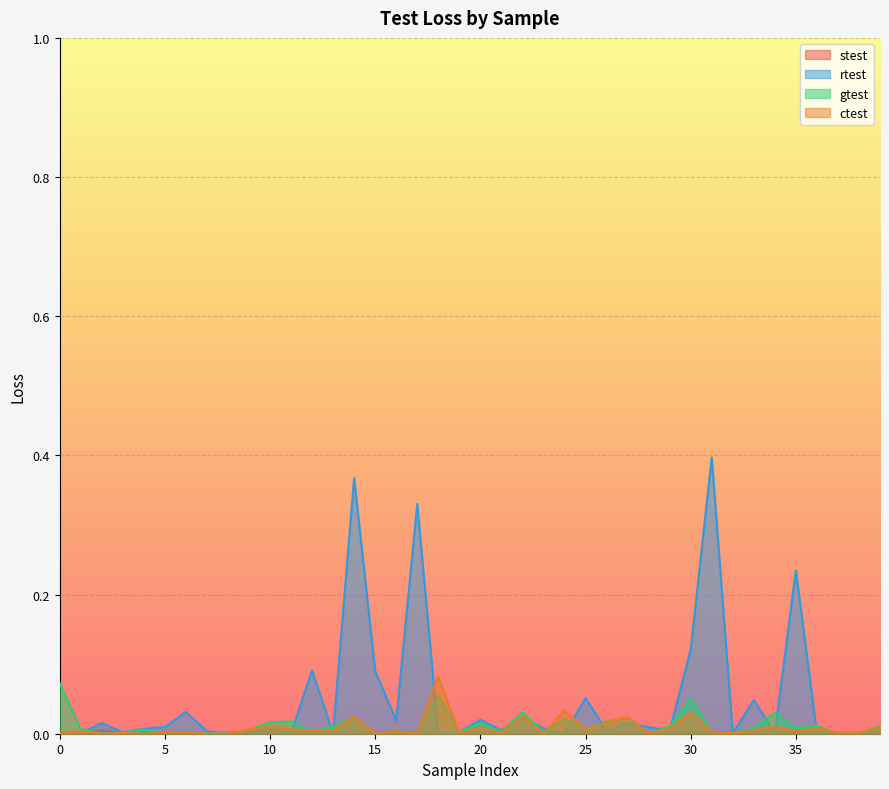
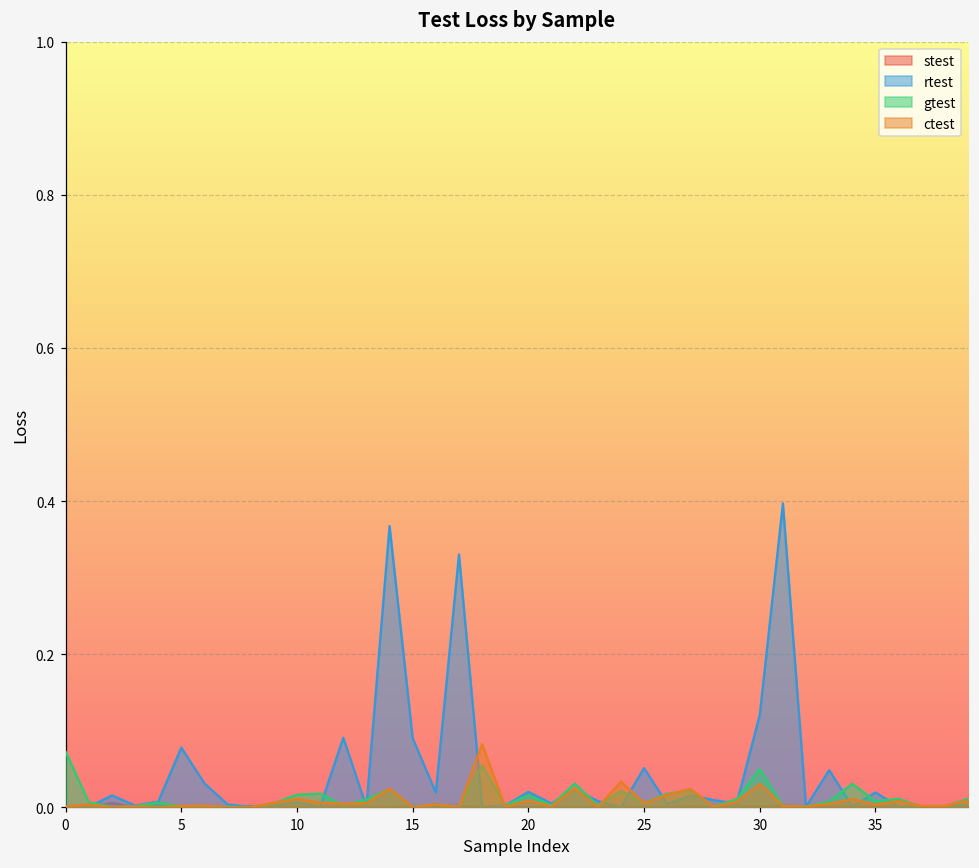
rtest, 5: 0.01 -> 0.08
rtest, 35: 0.23 -> 0.02
